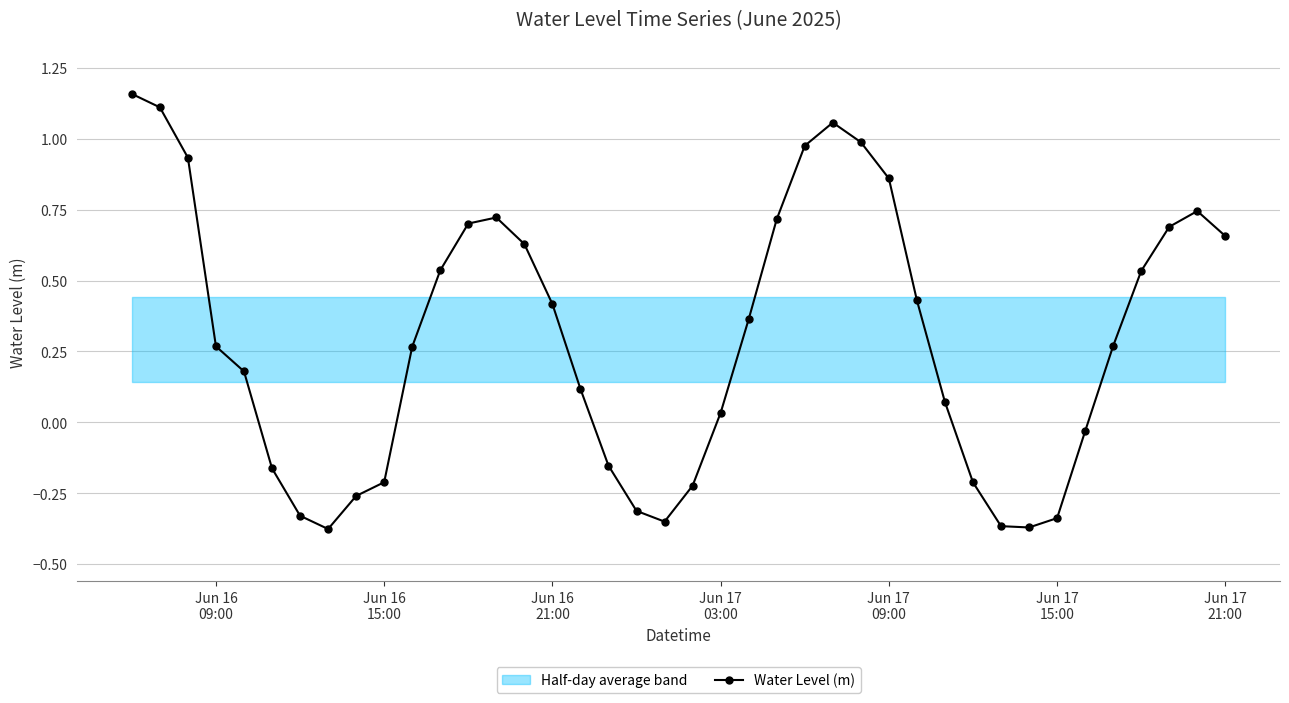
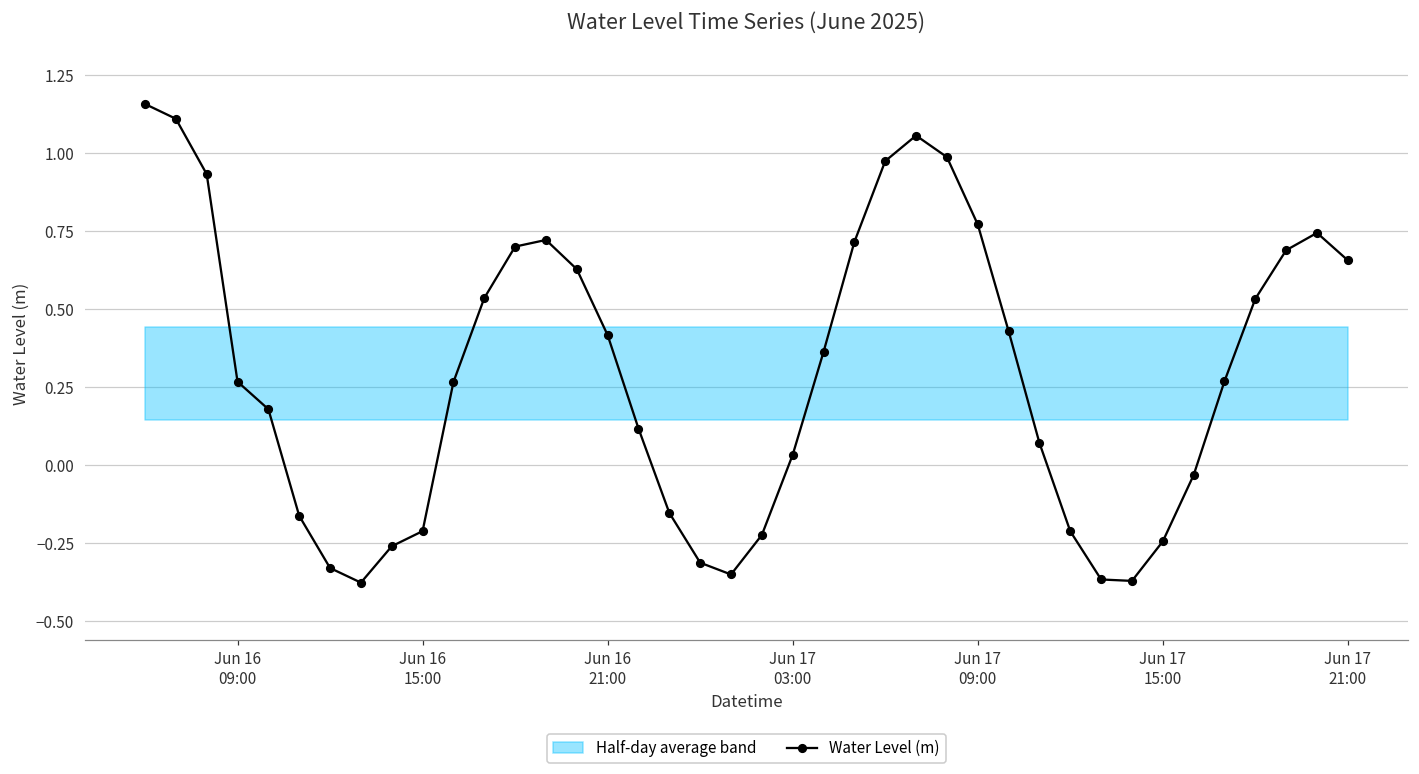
Water Level (m), Jun 17 09:00: 0.86 -> 0.77
Water Level (m), Jun 17 15:00: -0.34 -> -0.24
